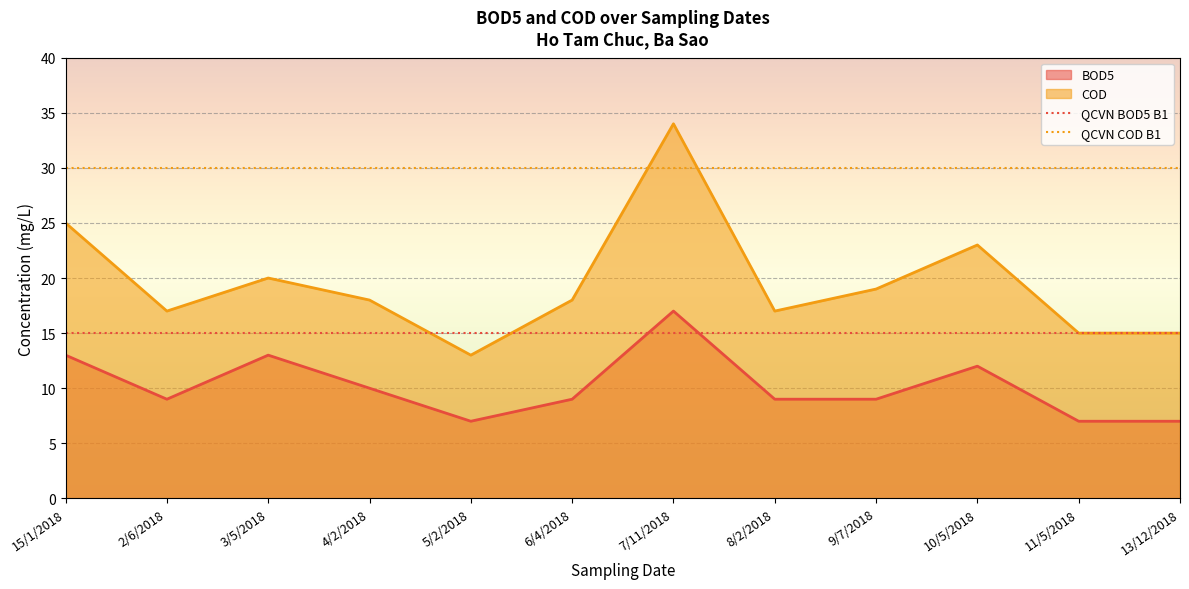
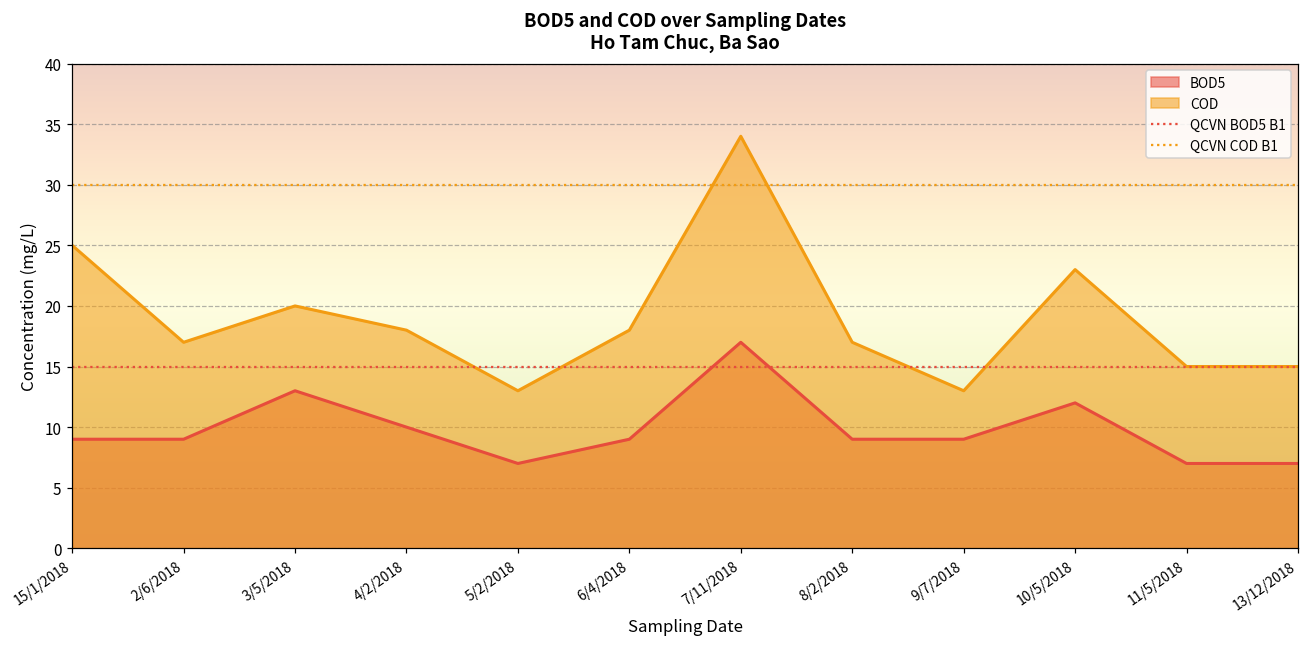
BOD5, 15/1/2018: 13 -> 9
COD, 9/7/2018: 19 -> 13
